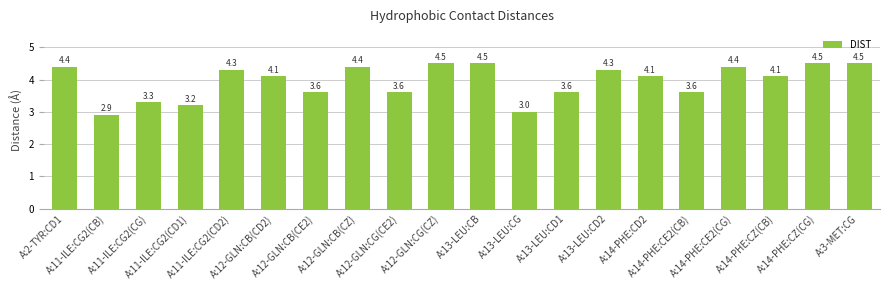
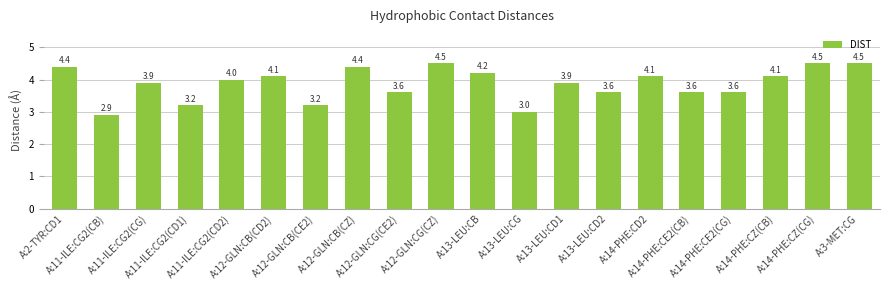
A:11-ILE:CG2(CG): 3.3 -> 3.9
A:11-ILE:CG2(CD2): 4.3 -> 4.0
A:12-GLN:CB(CE2): 3.6 -> 3.2
A:13-LEU:CB: 4.5 -> 4.2
A:13-LEU:CD1: 3.6 -> 3.9
A:13-LEU:CD2: 4.3 -> 3.6
A:14-PHE:CE2(CG): 4.4 -> 3.6
